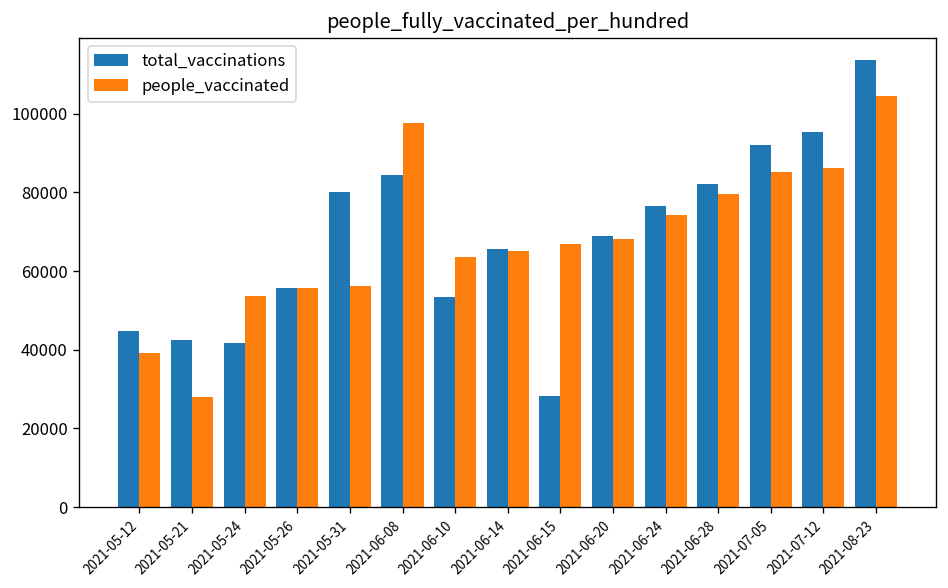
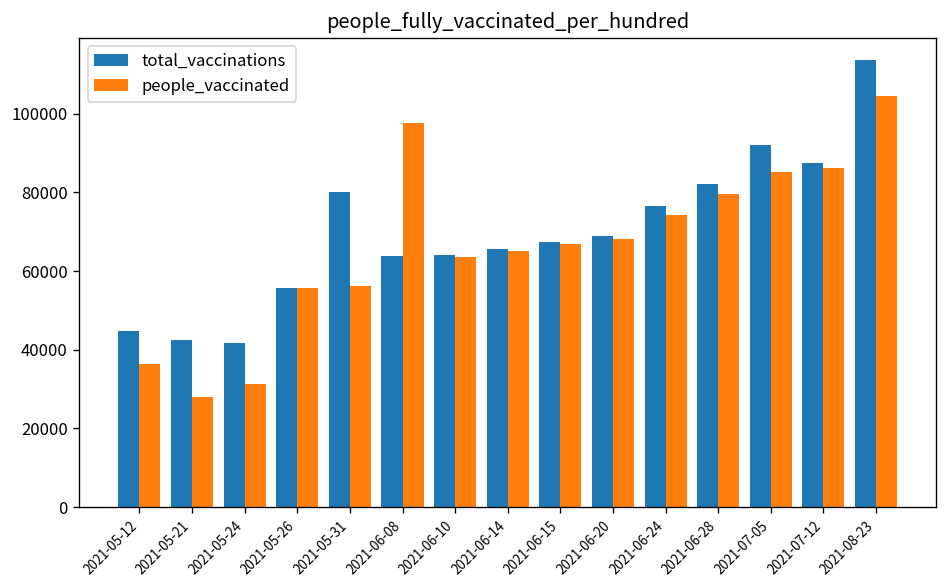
people_vaccinated, 2021-05-12: 39000 -> 36000
people_vaccinated, 2021-05-24: 54000 -> 31000
total_vaccinations, 2021-06-08: 84000 -> 64000
total_vaccinations, 2021-06-10: 53000 -> 64000
total_vaccinations, 2021-06-15: 28000 -> 67000
total_vaccinations, 2021-07-12: 95000 -> 88000
